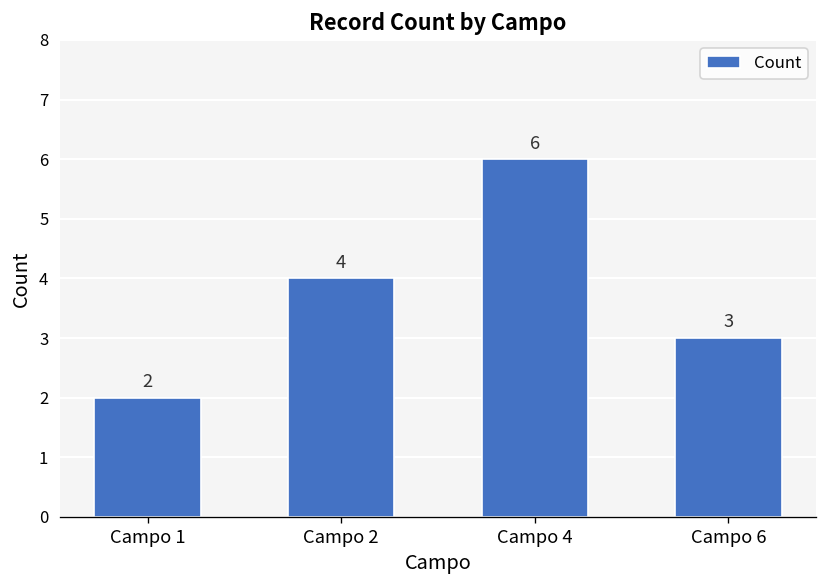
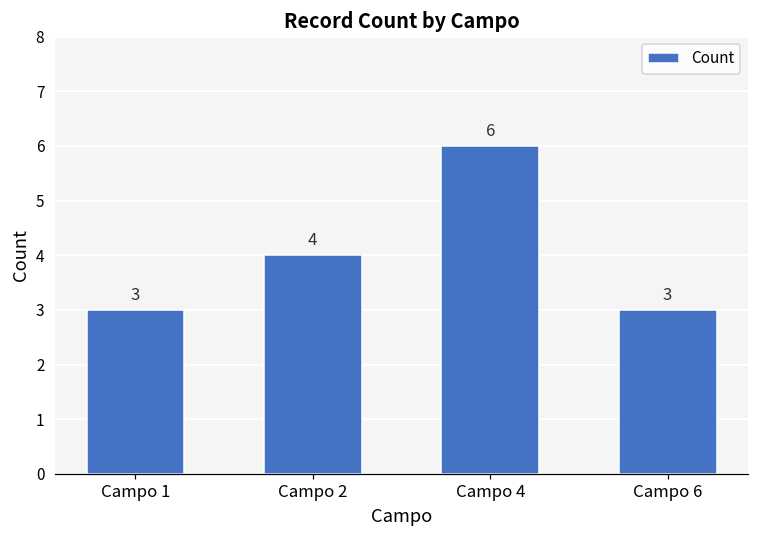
Campo 1: 2 -> 3
